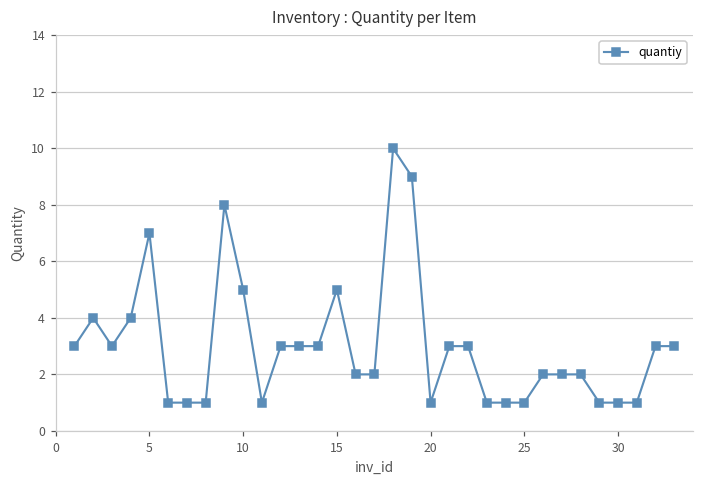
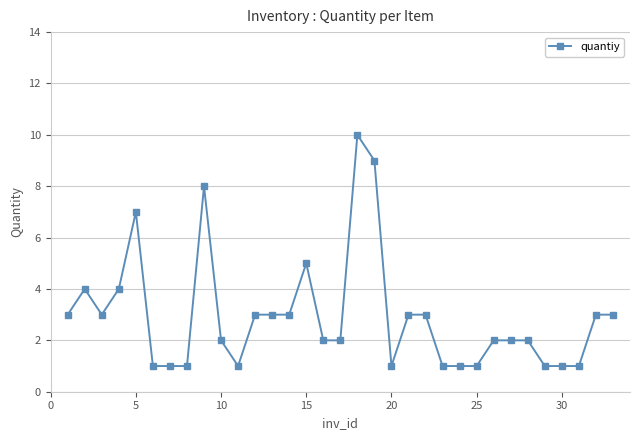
10: 5 -> 2
